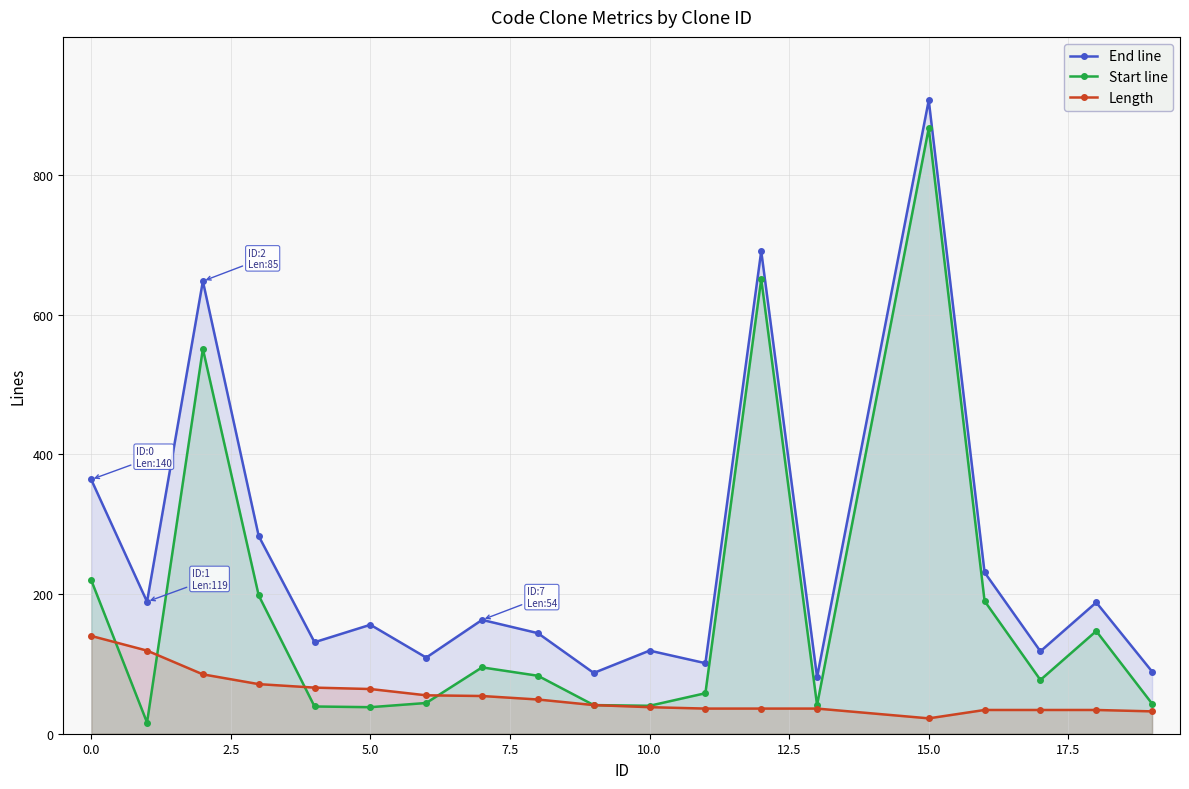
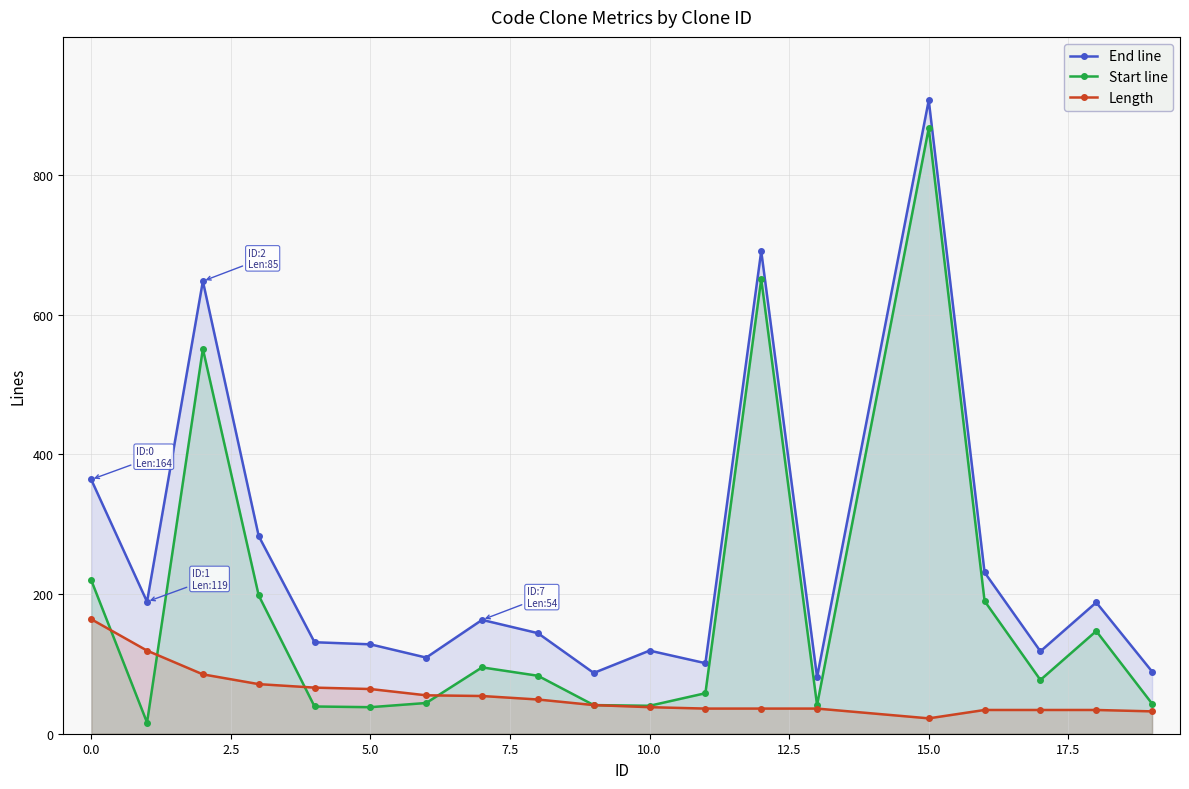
Length, 0.0: 140 -> 164
End line, 5.0: 160 -> 130
